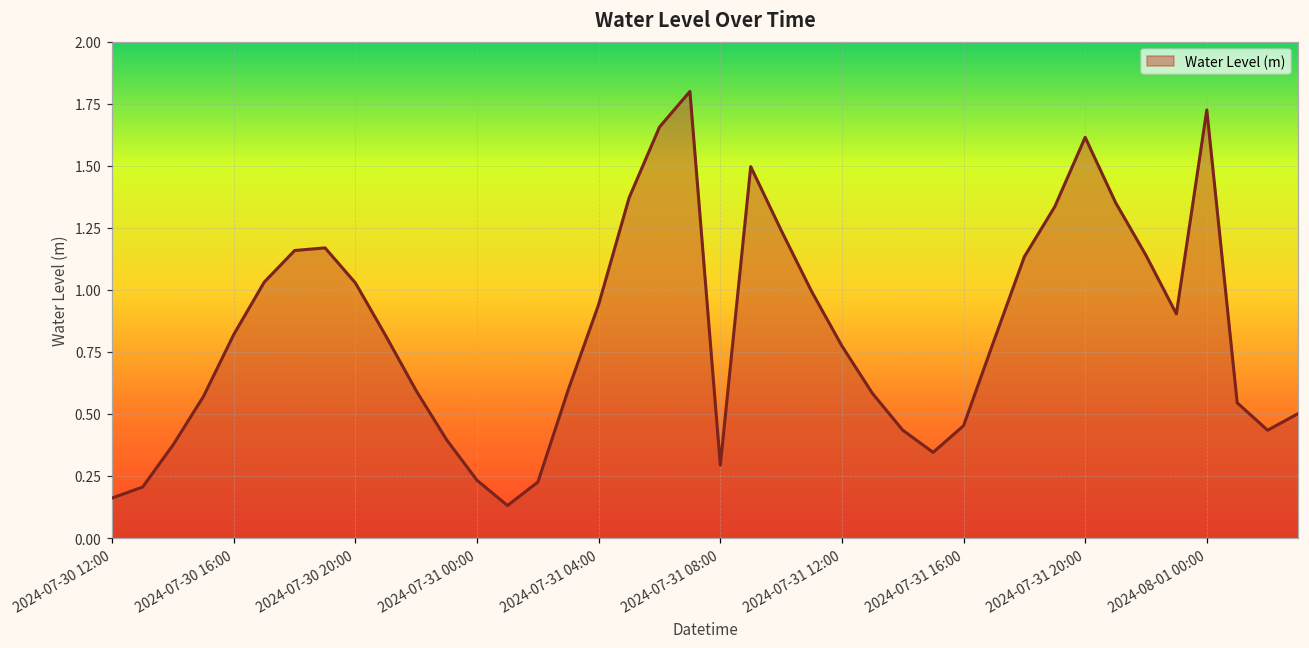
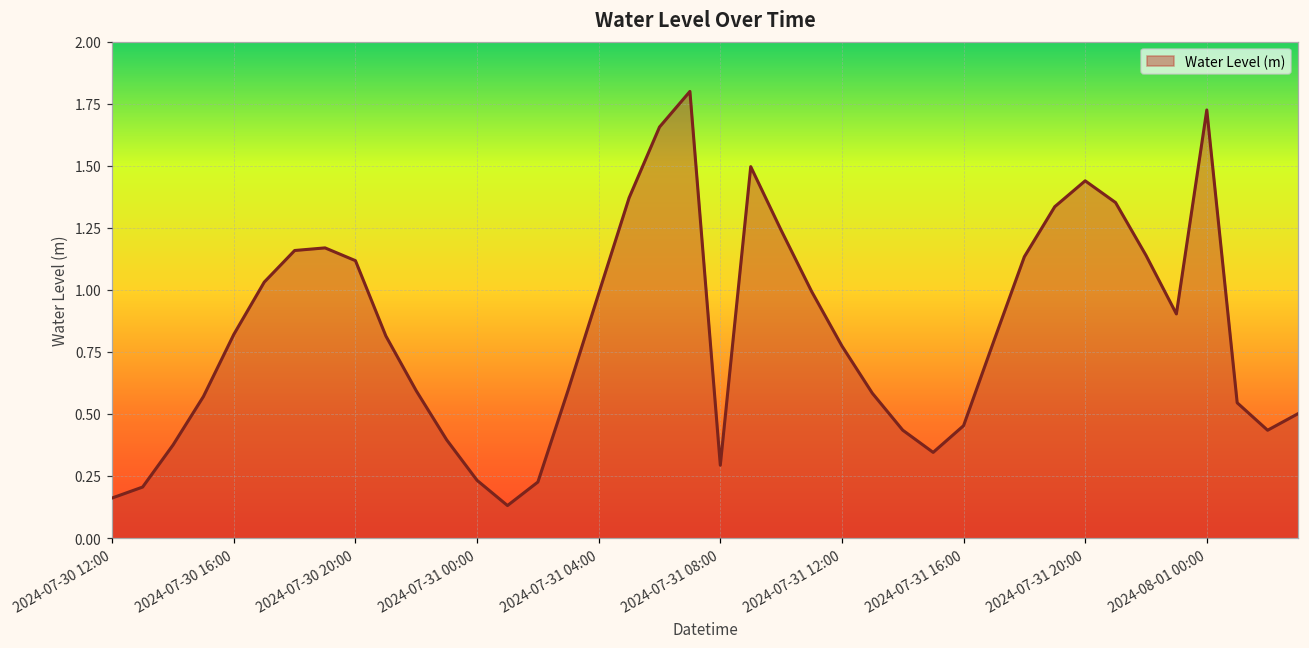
2024-07-30 20:00: 1.03 -> 1.12
2024-07-31 04:00: 0.94 -> 0.99
2024-07-31 20:00: 1.62 -> 1.44
